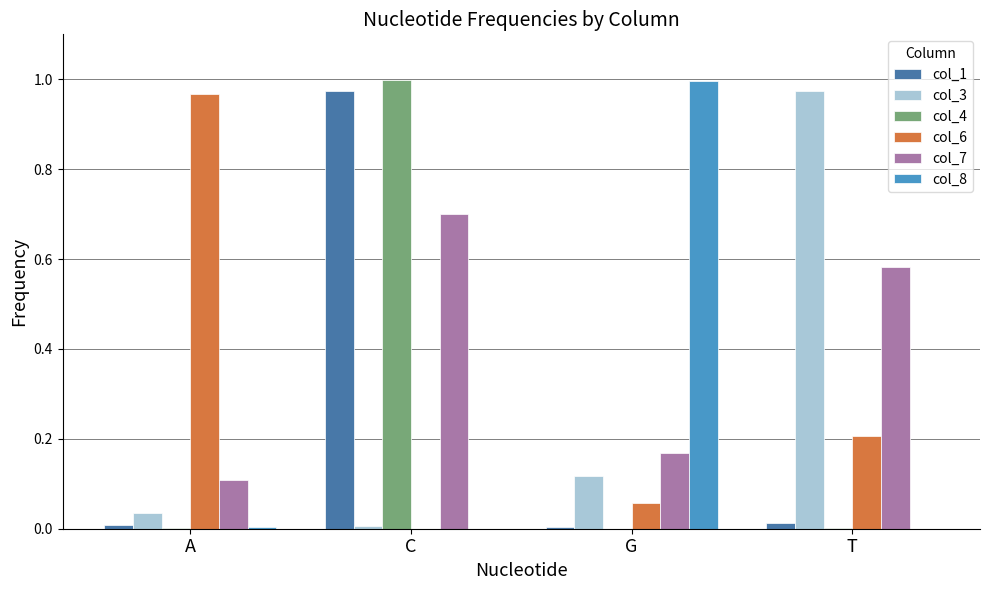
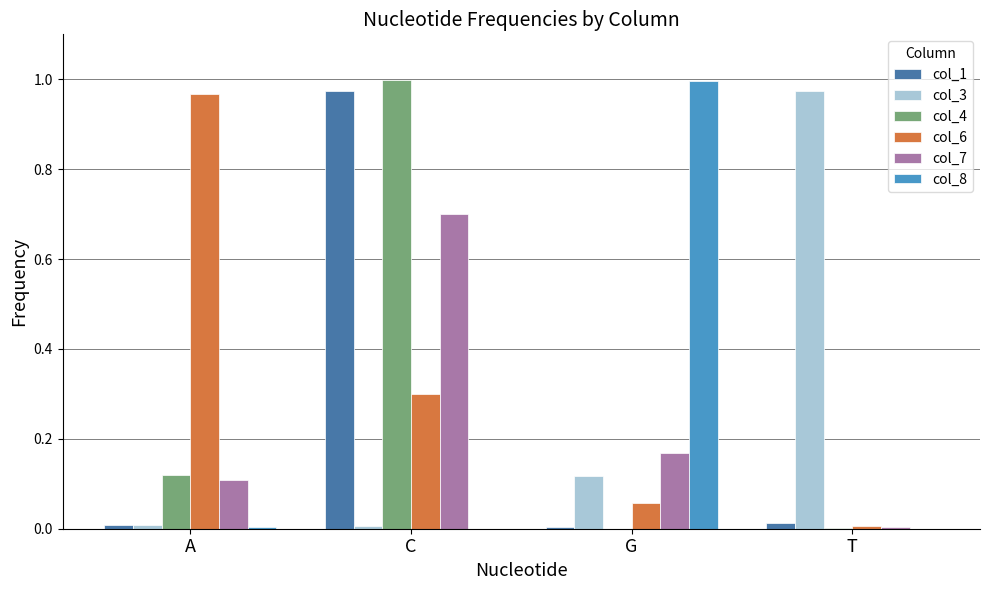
col_3, A: 0.04 -> 0.01
col_4, A: 0.00 -> 0.12
col_6, C: 0.0 -> 0.3
col_6, T: 0.21 -> 0.01
col_7, T: 0.58 -> 0.00
